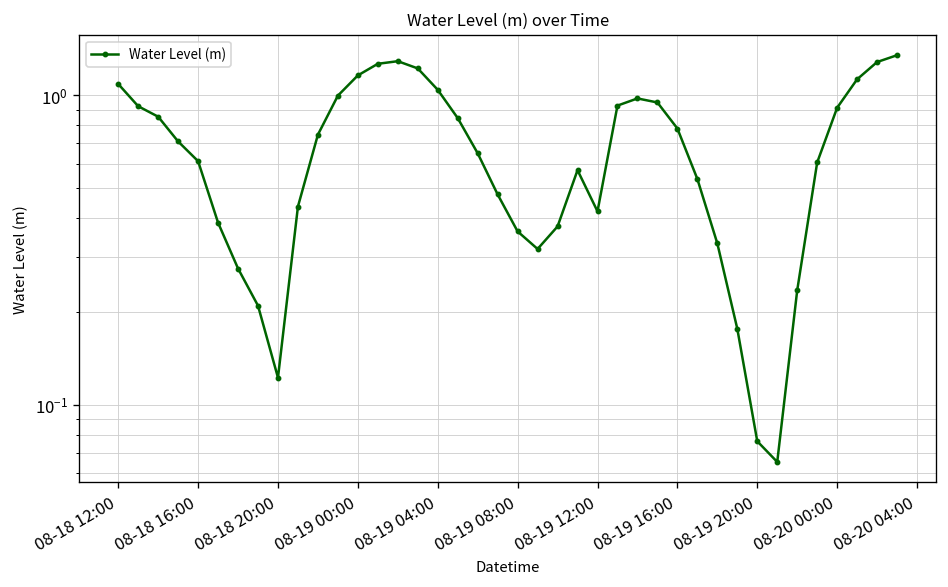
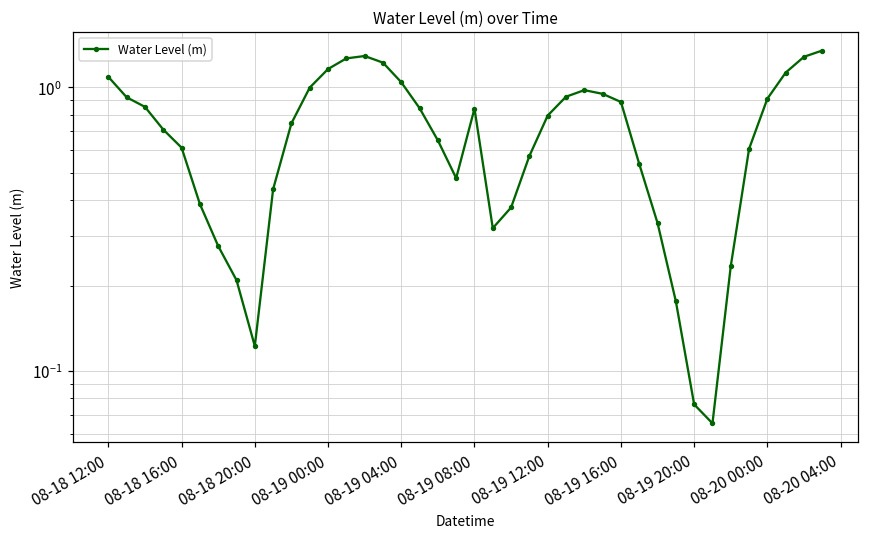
08-19 08:00: 0.36 -> 0.84
08-19 12:00: 0.42 -> 0.80
08-19 16:00: 0.78 -> 0.89
